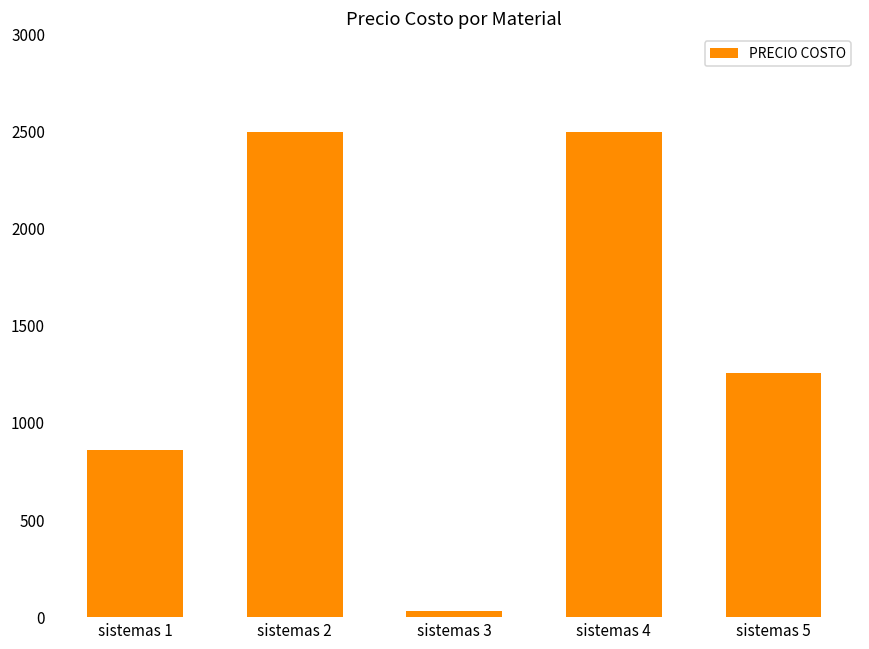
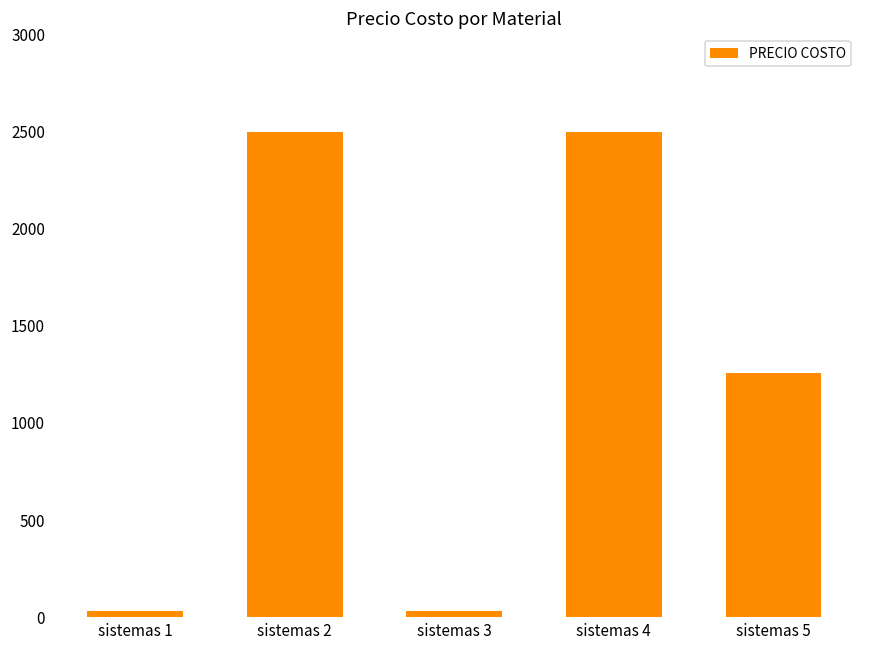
sistemas 1: 860 -> 30
